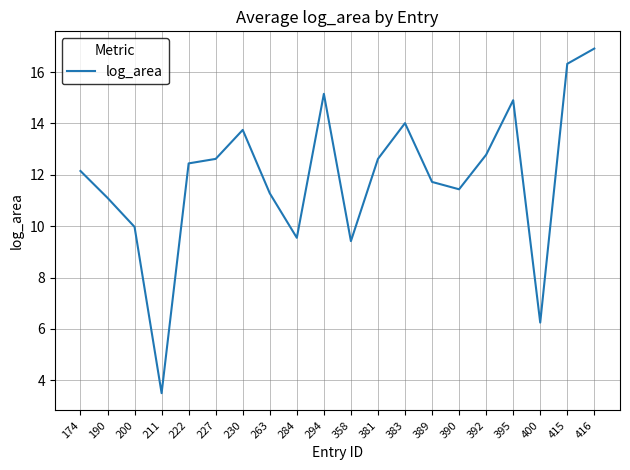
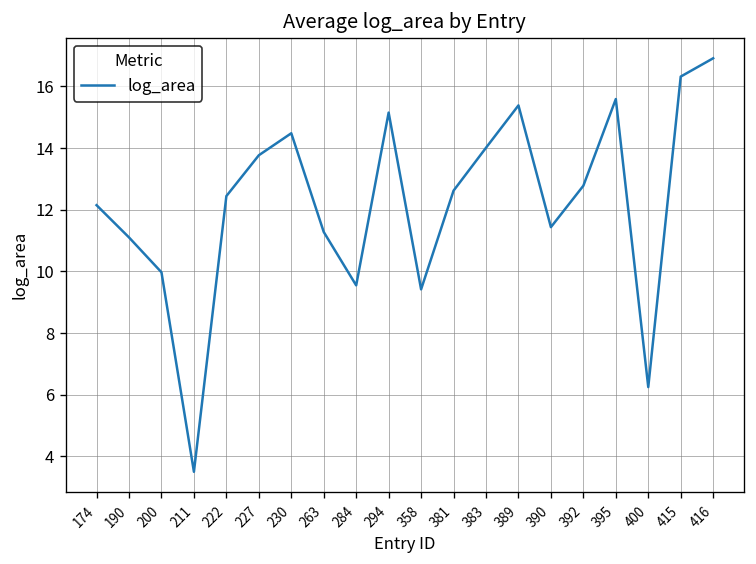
227: 12.6 -> 13.8
230: 13.7 -> 14.5
389: 11.7 -> 15.4
395: 14.9 -> 15.6
